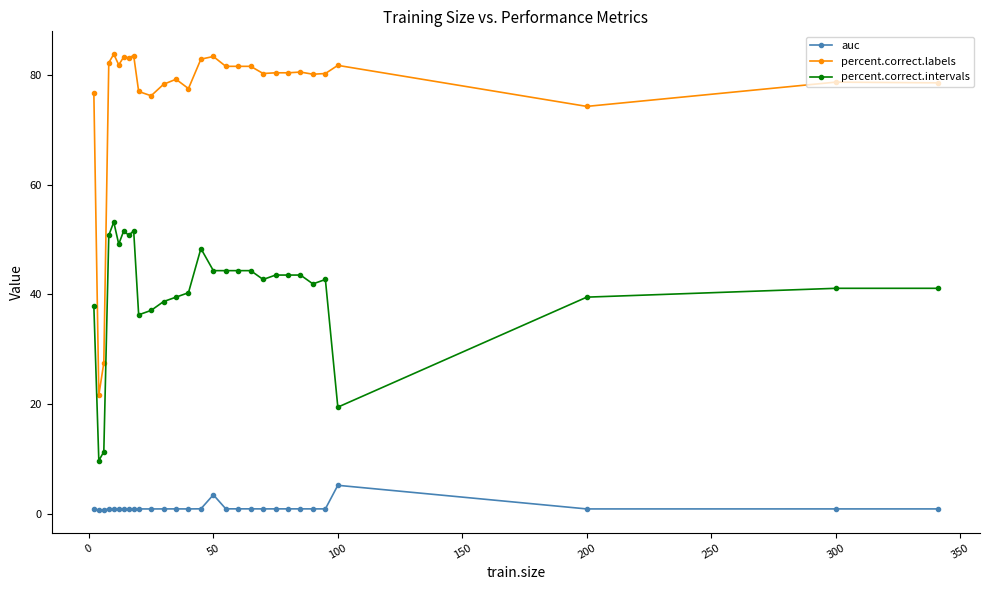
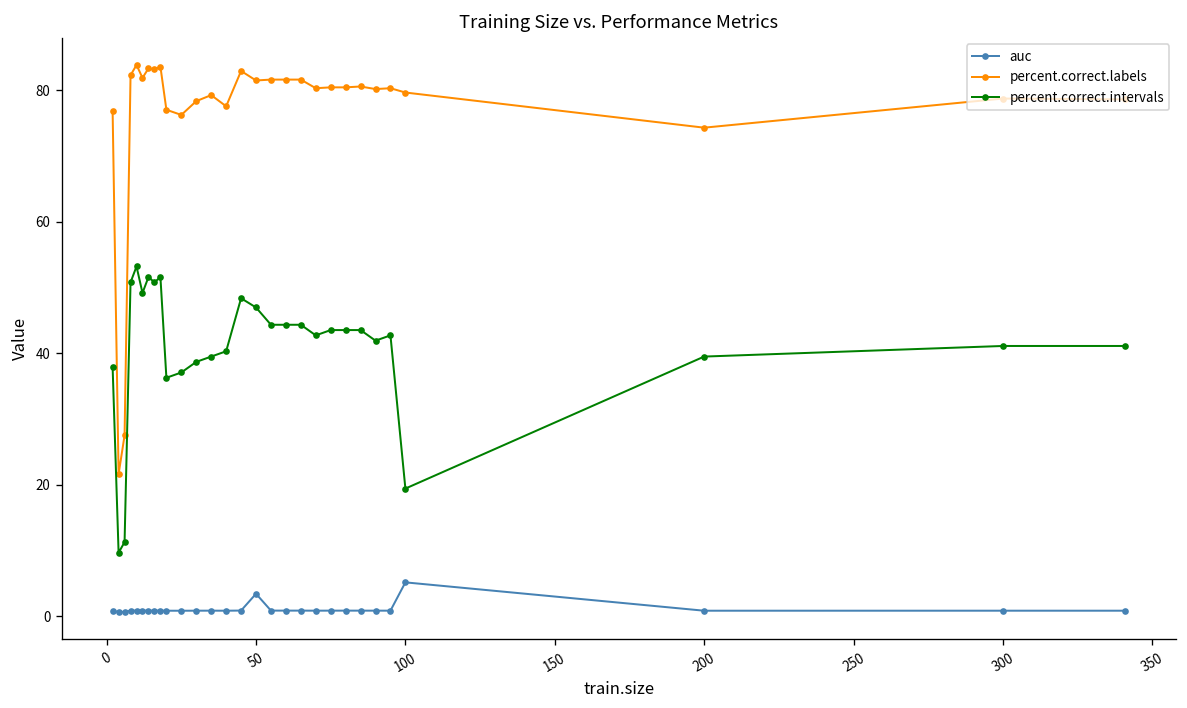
percent.correct.labels, 50: 83 -> 82
percent.correct.intervals, 50: 44 -> 47
percent.correct.labels, 100: 82 -> 80
